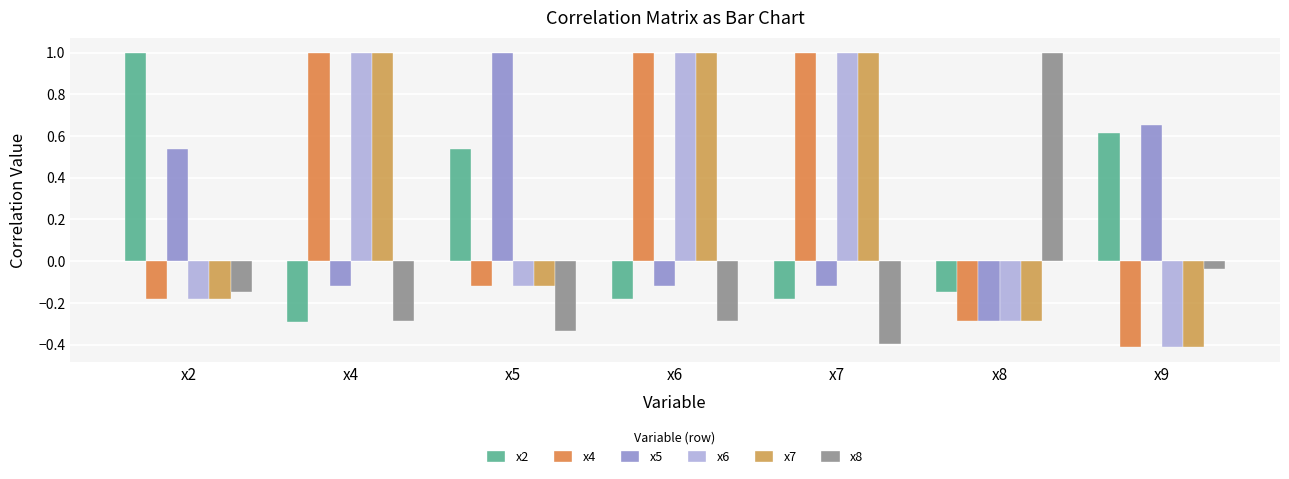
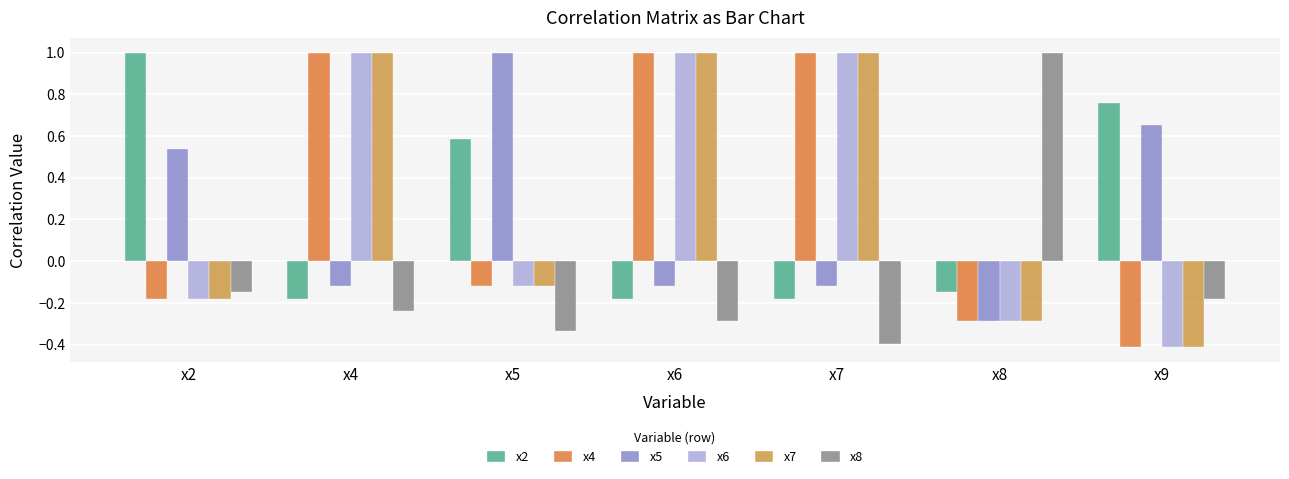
x2, x4: -0.29 -> -0.18
x8, x4: -0.29 -> -0.24
x2, x5: 0.54 -> 0.59
x2, x9: 0.61 -> 0.76
x8, x9: -0.04 -> -0.18
